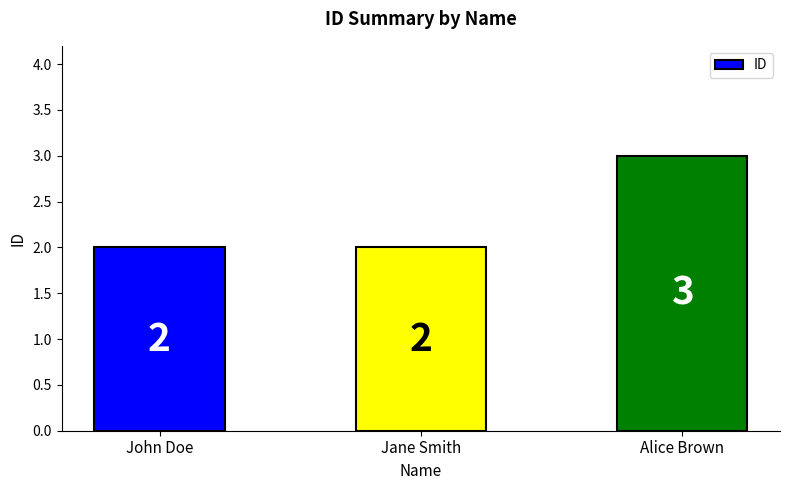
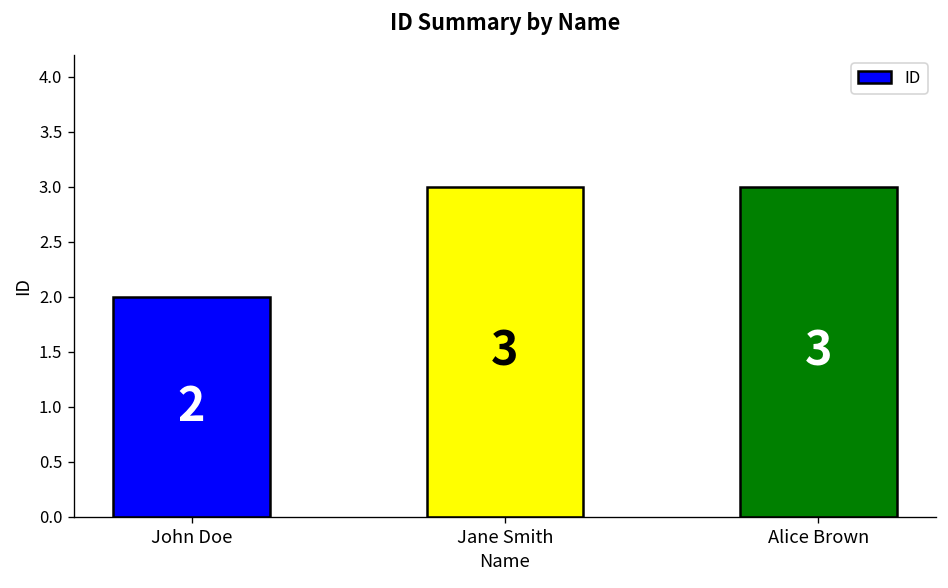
Jane Smith: 2 -> 3
